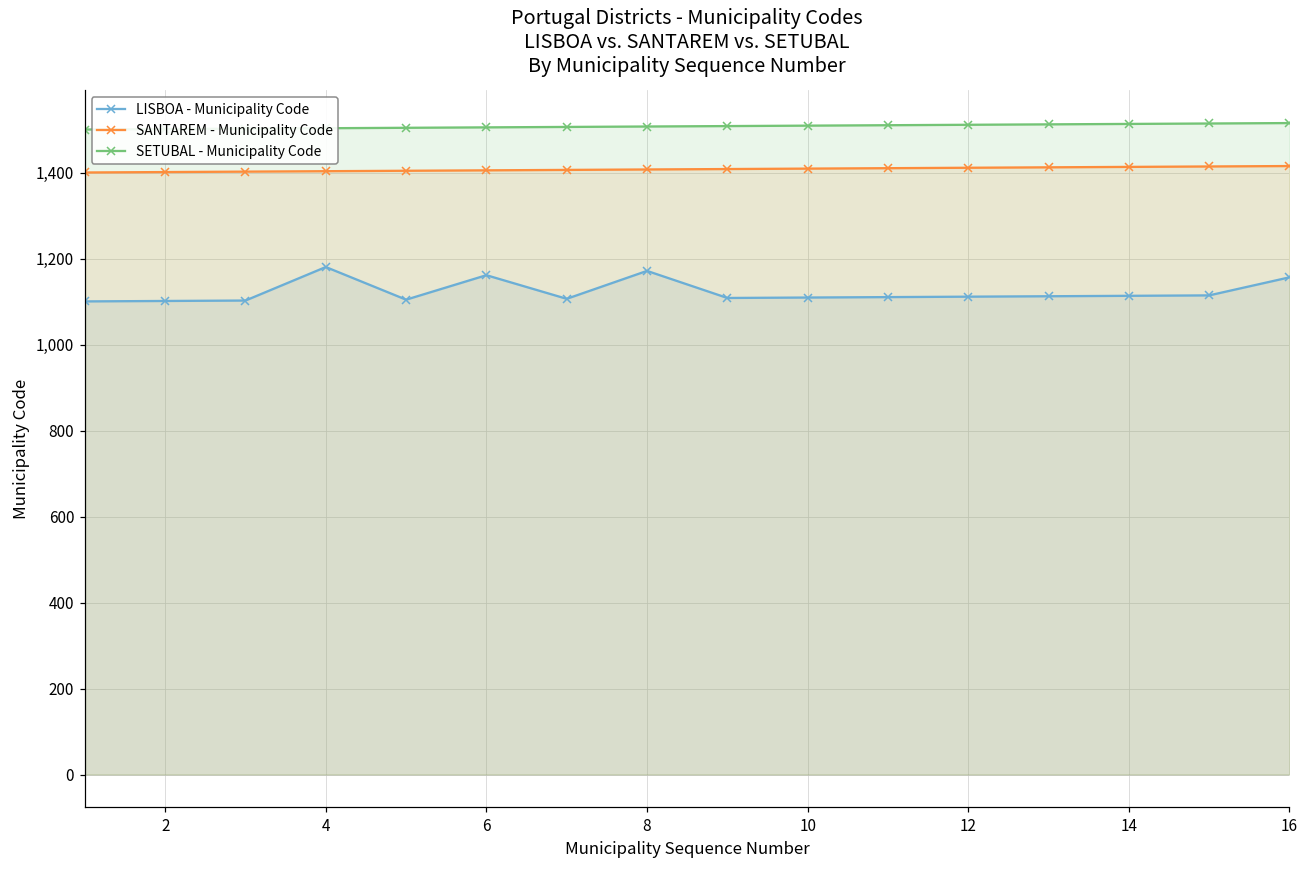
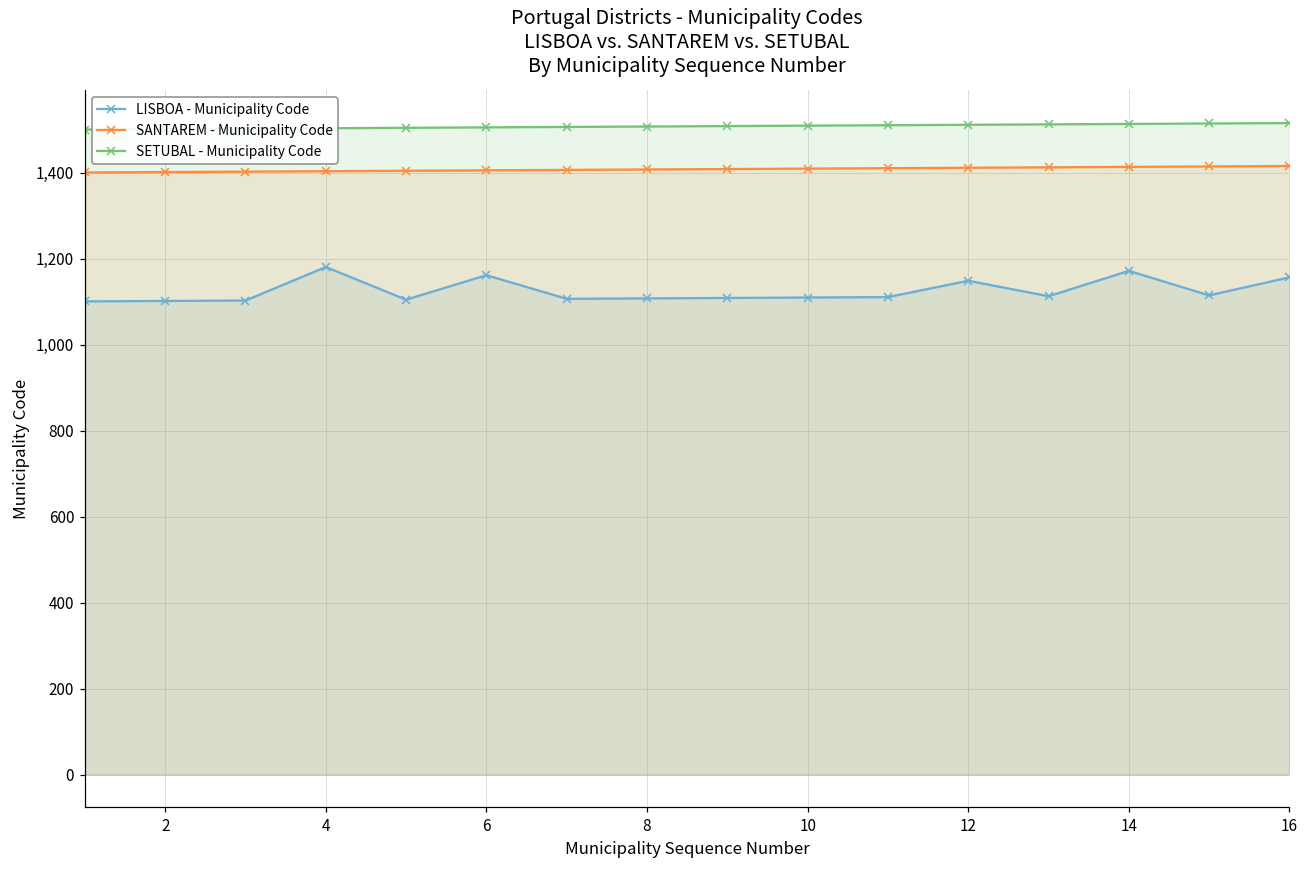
LISBOA - Municipality Code, 8: 1,170 -> 1,110
LISBOA - Municipality Code, 12: 1,110 -> 1,150
LISBOA - Municipality Code, 14: 1,110 -> 1,170
